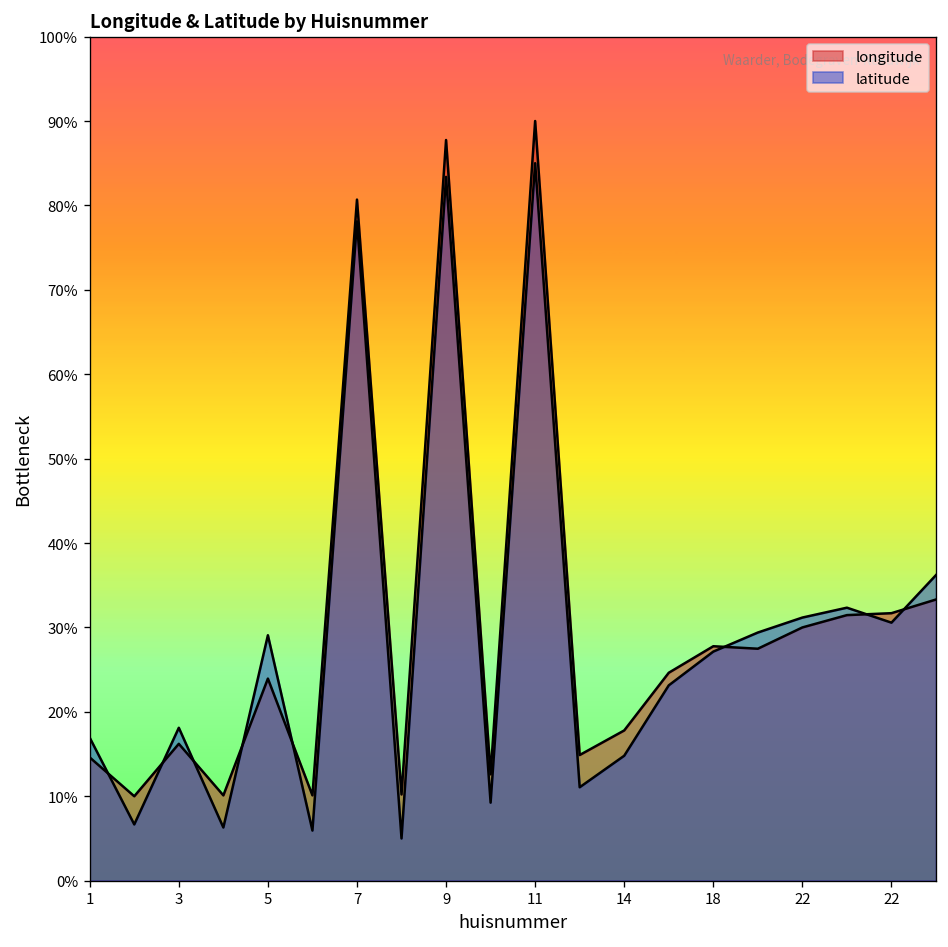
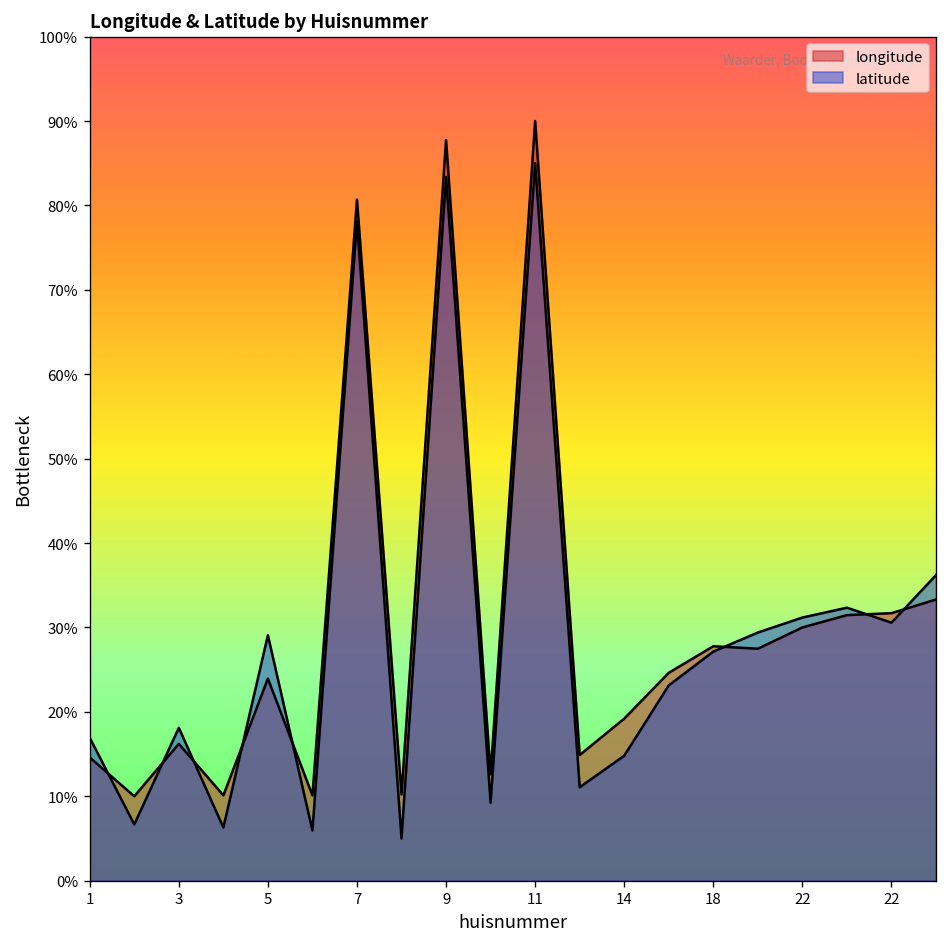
longitude, 14: 18% -> 19%
